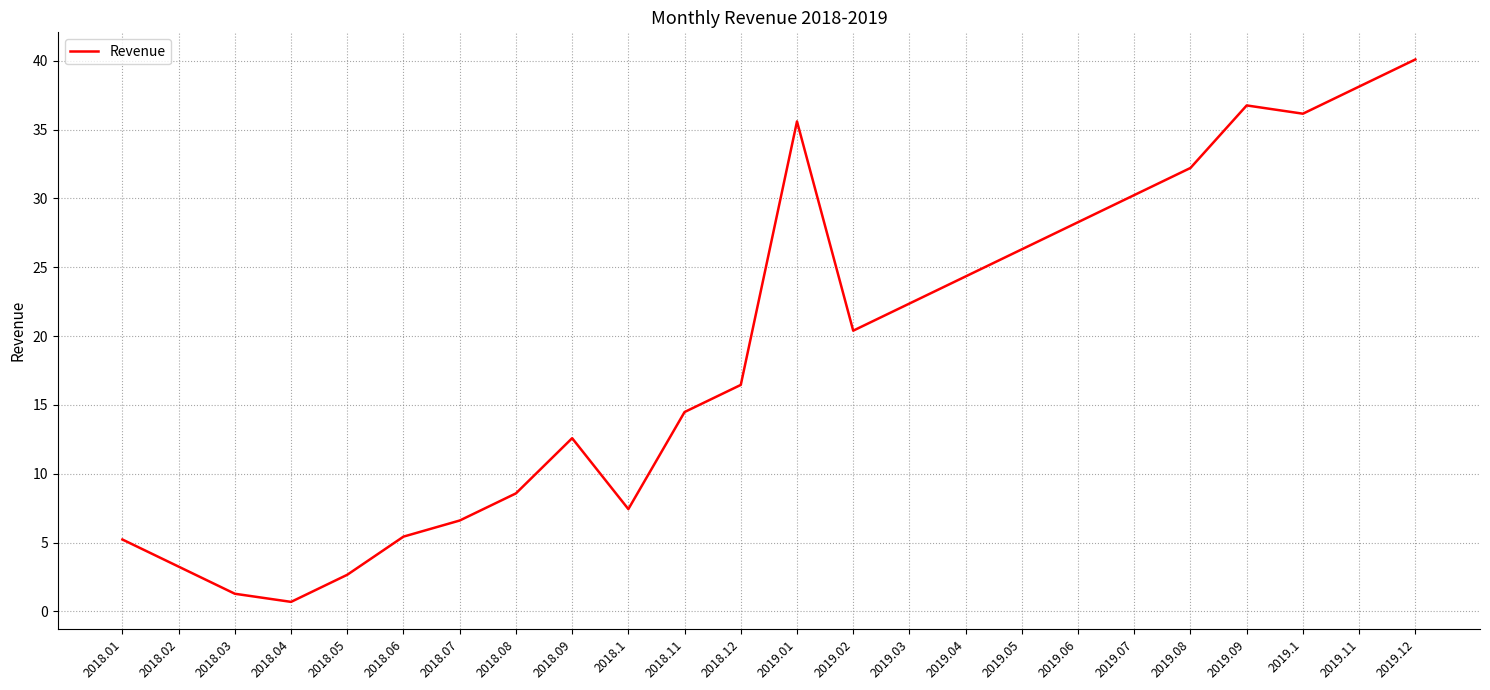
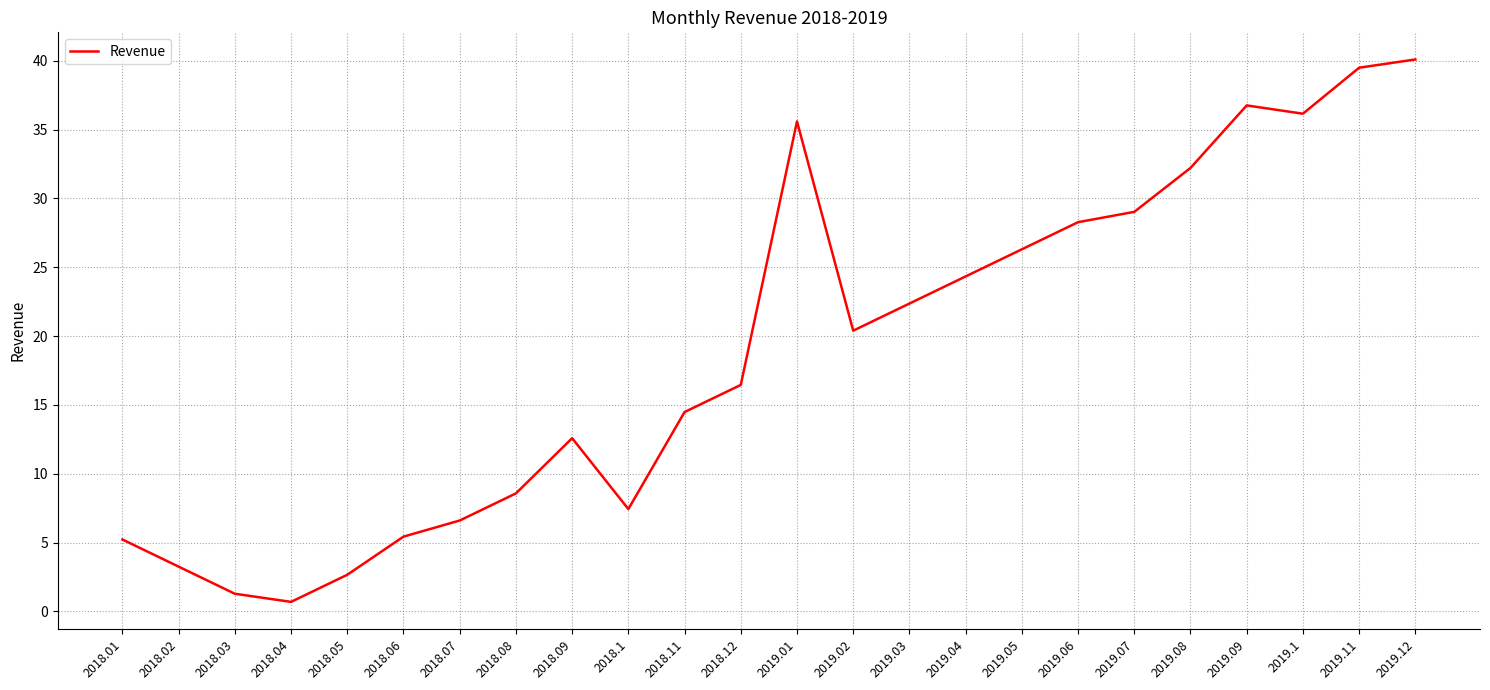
2019.07: 30.2 -> 29.0
2019.11: 38.1 -> 39.5
